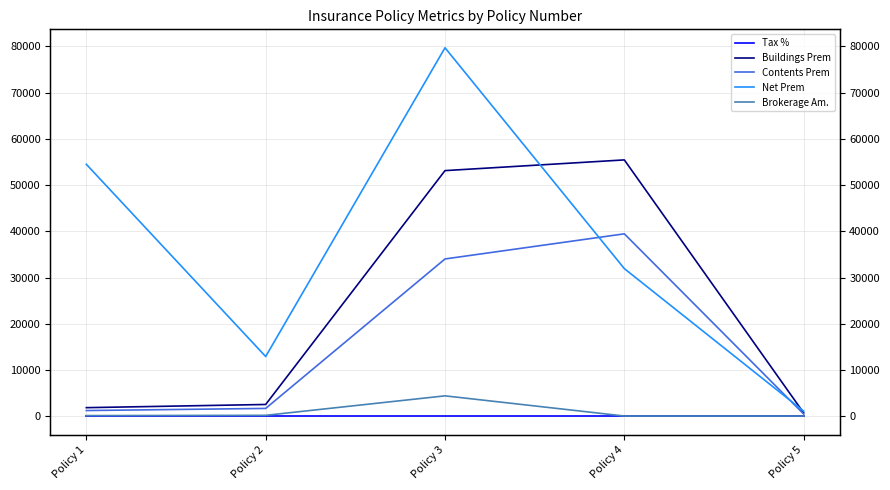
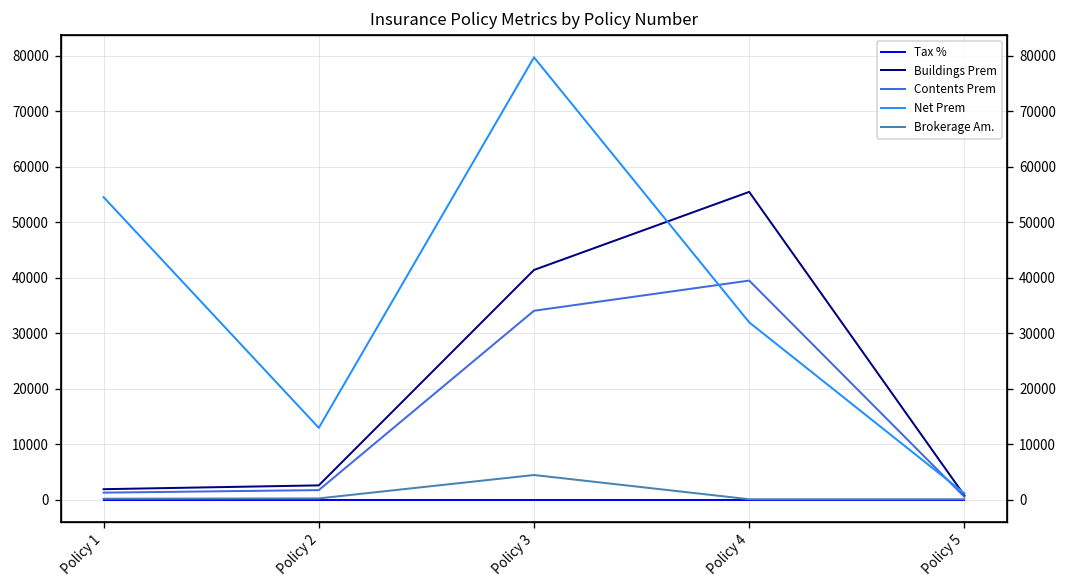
Buildings Prem, Policy 3: 53000 -> 41000
